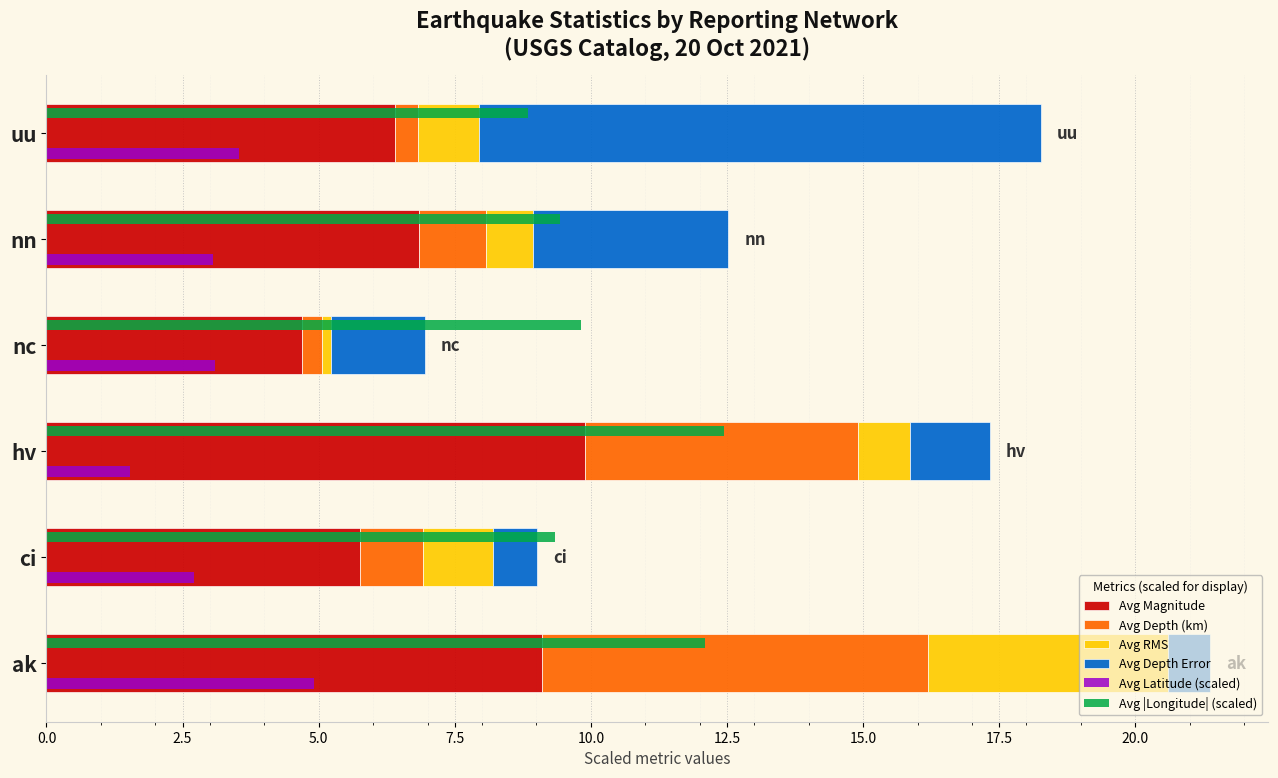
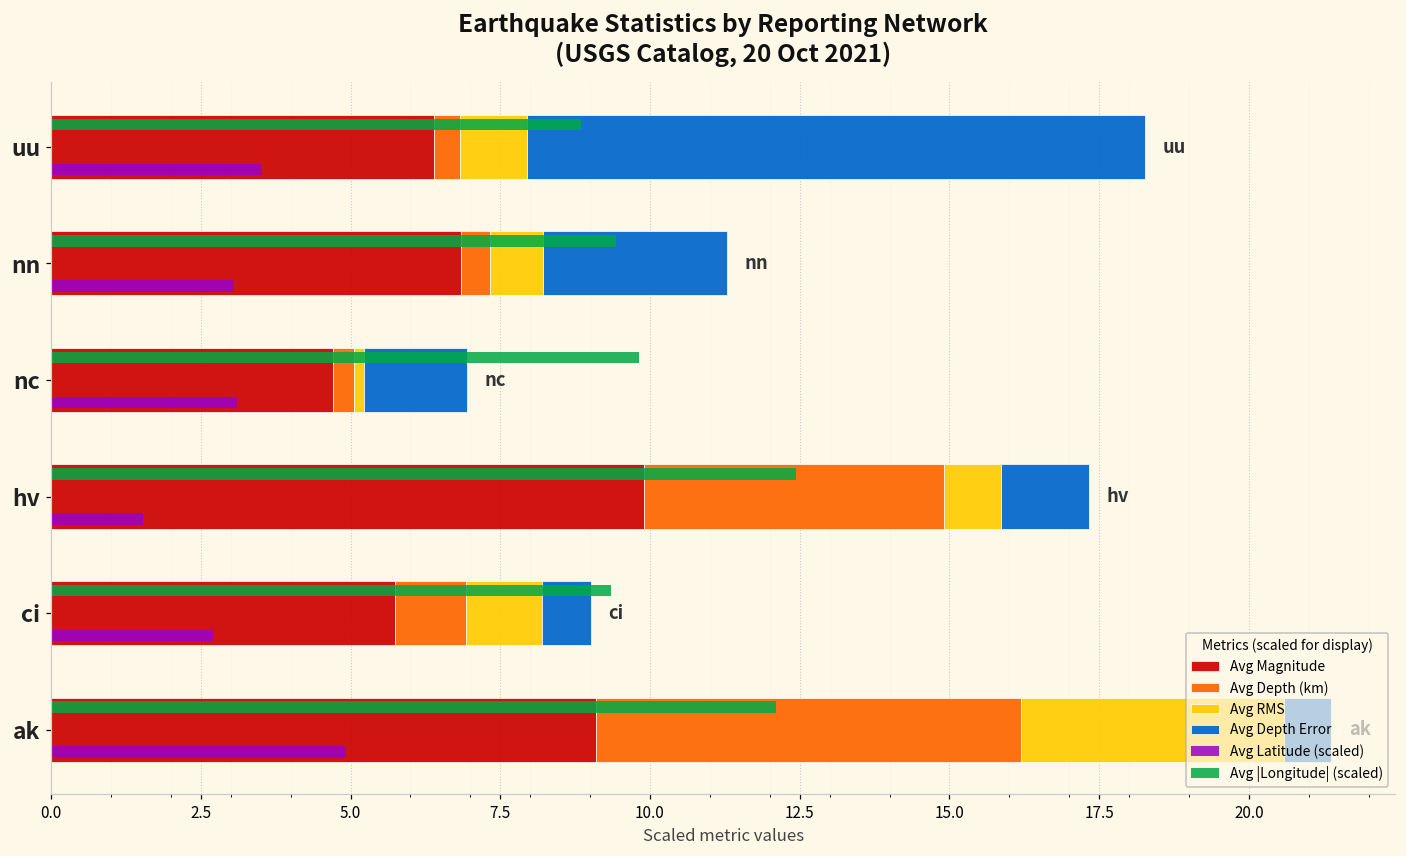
Avg Depth (km), nn: 1.2 -> 0.5
Avg Depth Error, nn: 3.6 -> 3.1
